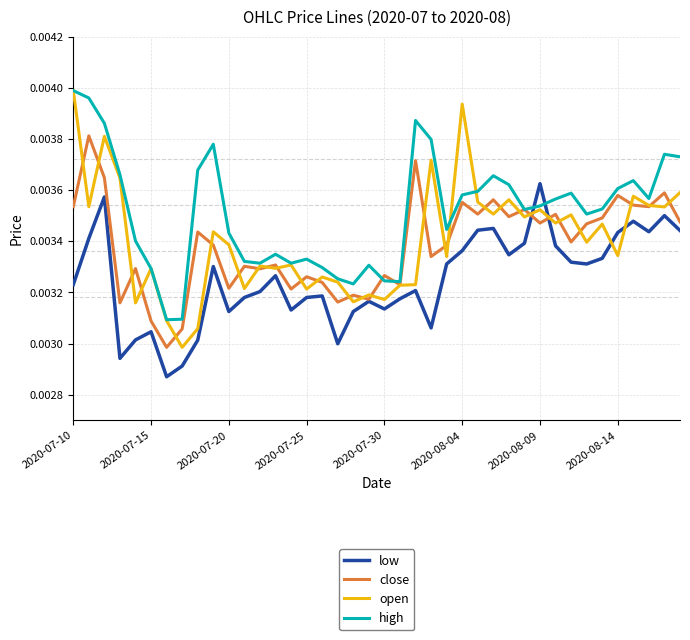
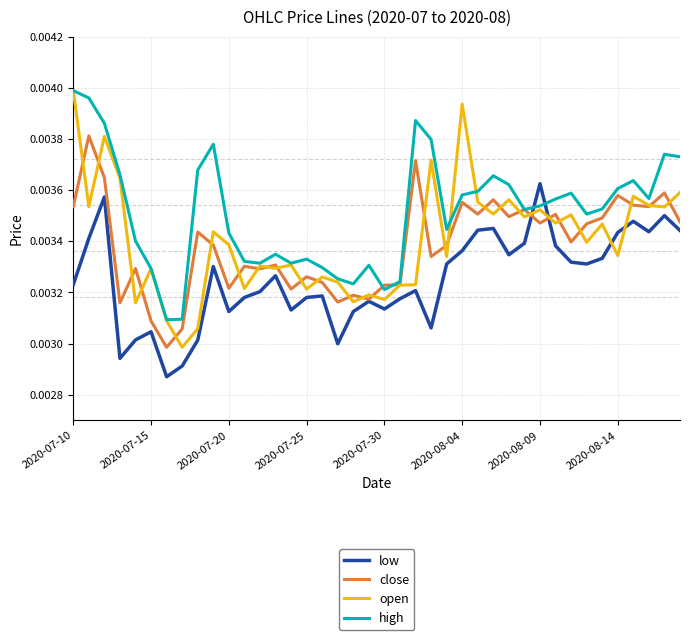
close, 2020-07-30: 0.00327 -> 0.00323
high, 2020-07-30: 0.00325 -> 0.00321
